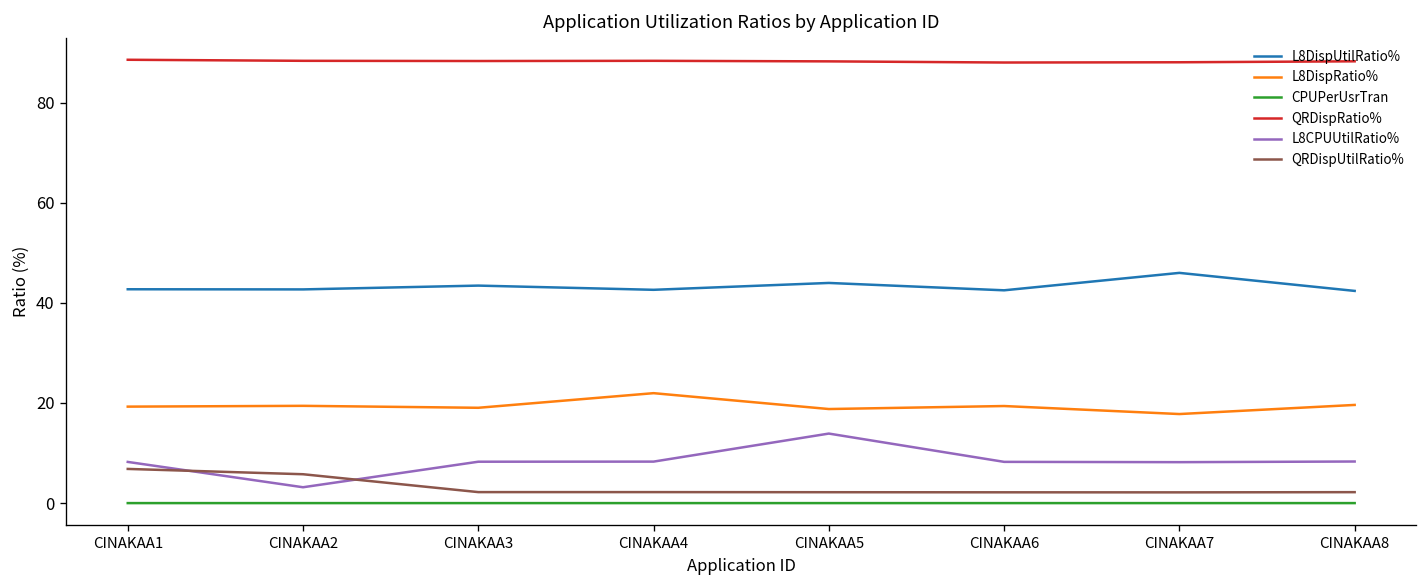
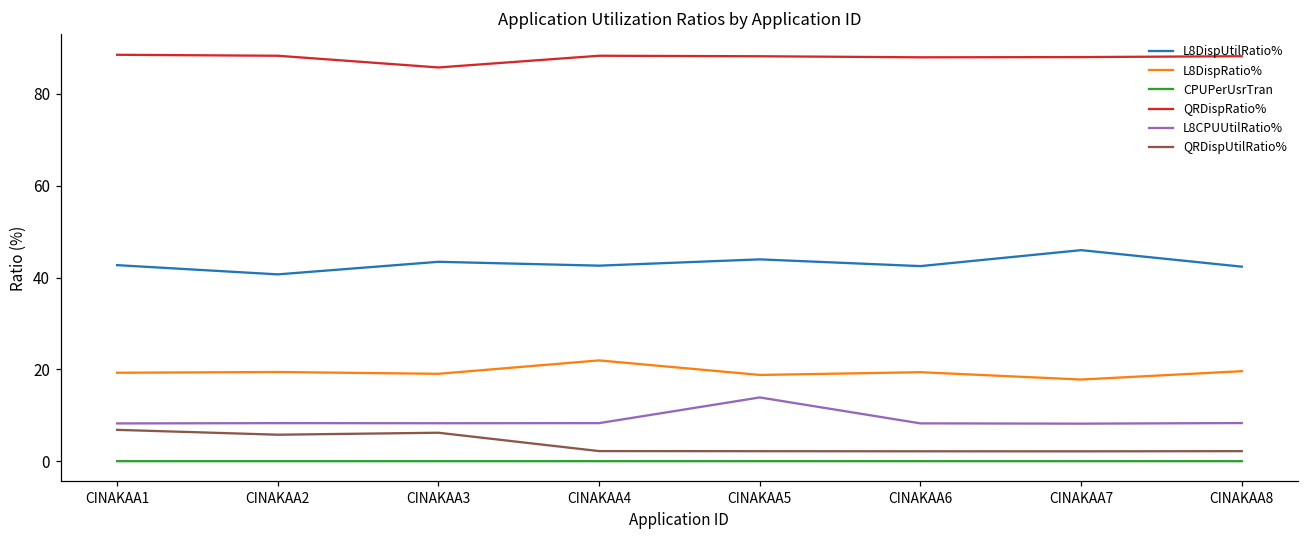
L8DispUtilRatio%, CINAKAA2: 43 -> 41
L8CPUUtilRatio%, CINAKAA2: 3 -> 8
QRDispRatio%, CINAKAA3: 88 -> 86
QRDispUtilRatio%, CINAKAA3: 2 -> 6
